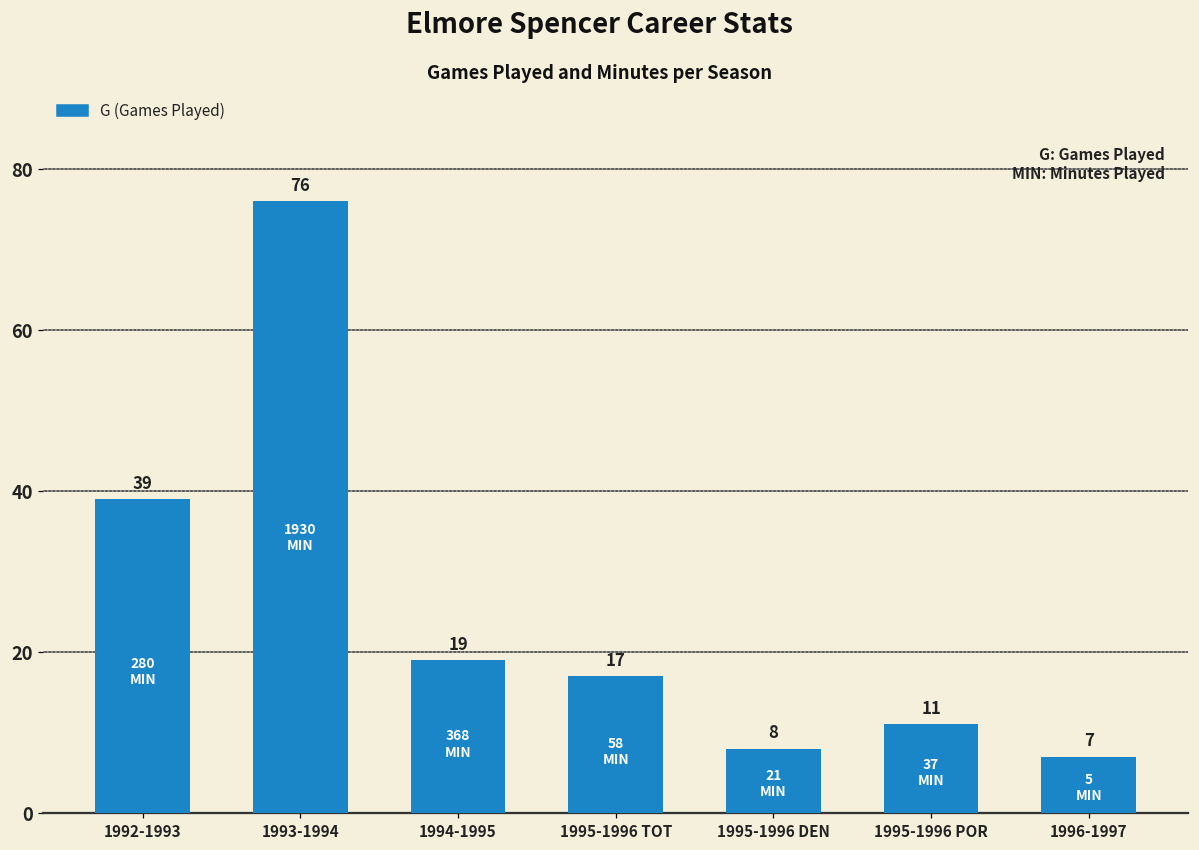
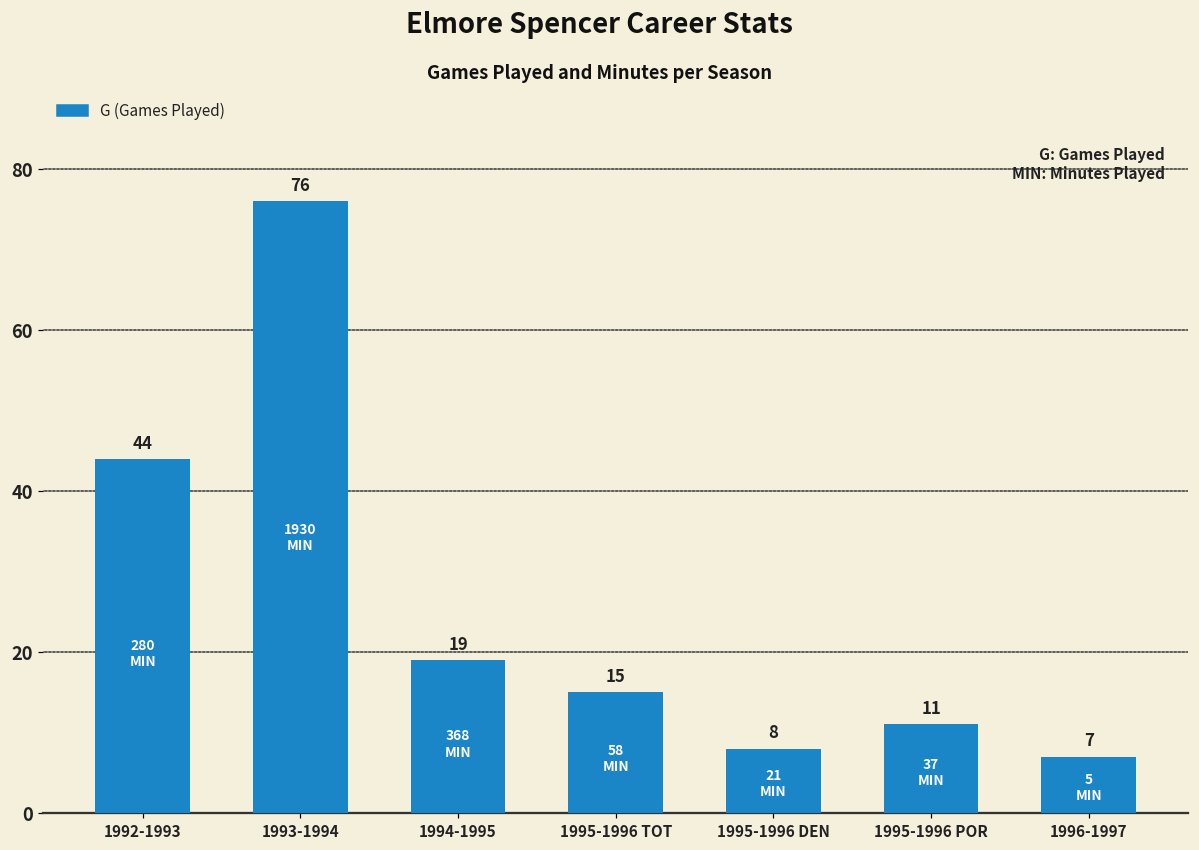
1992-1993: 39 -> 44
1995-1996 TOT: 17 -> 15
